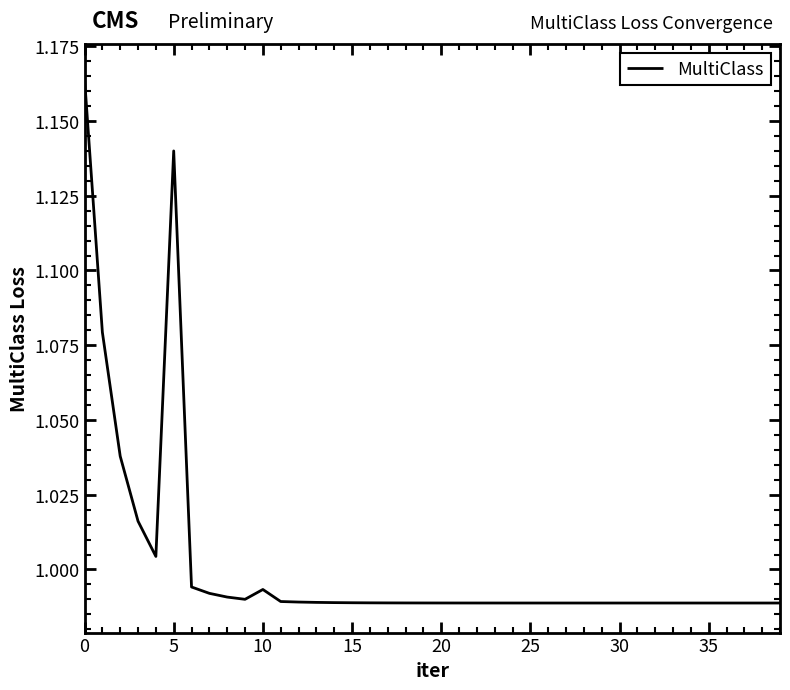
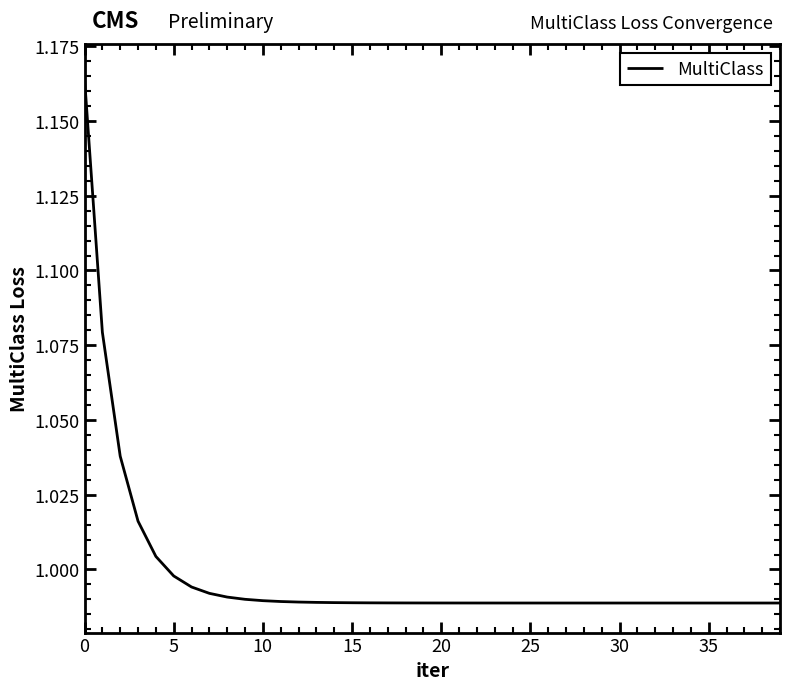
5: 1.140 -> 0.998
10: 0.993 -> 0.990
